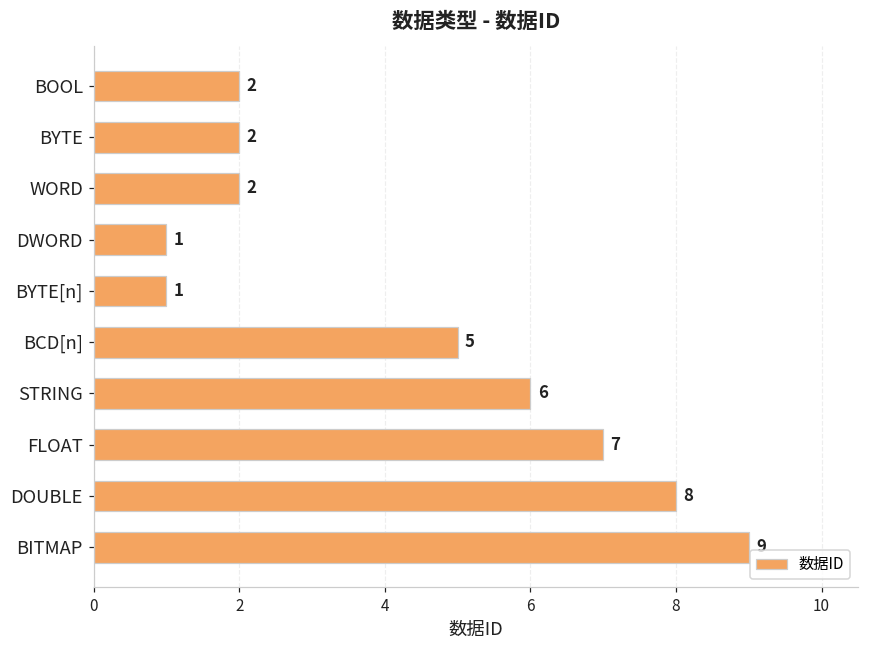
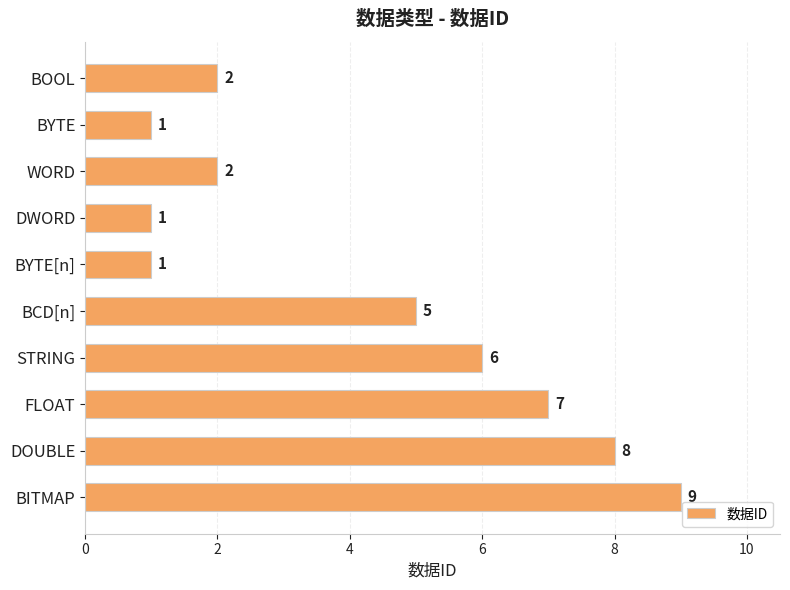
BYTE: 2 -> 1
